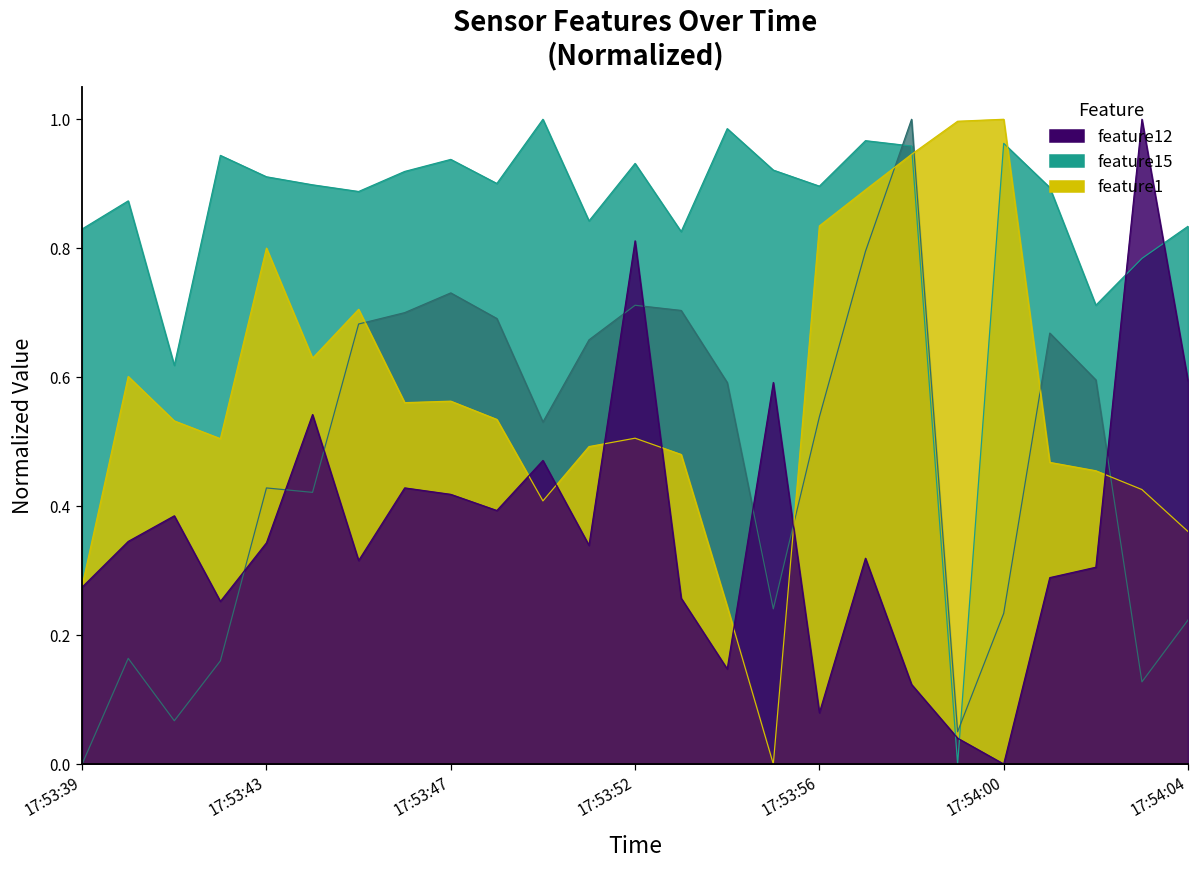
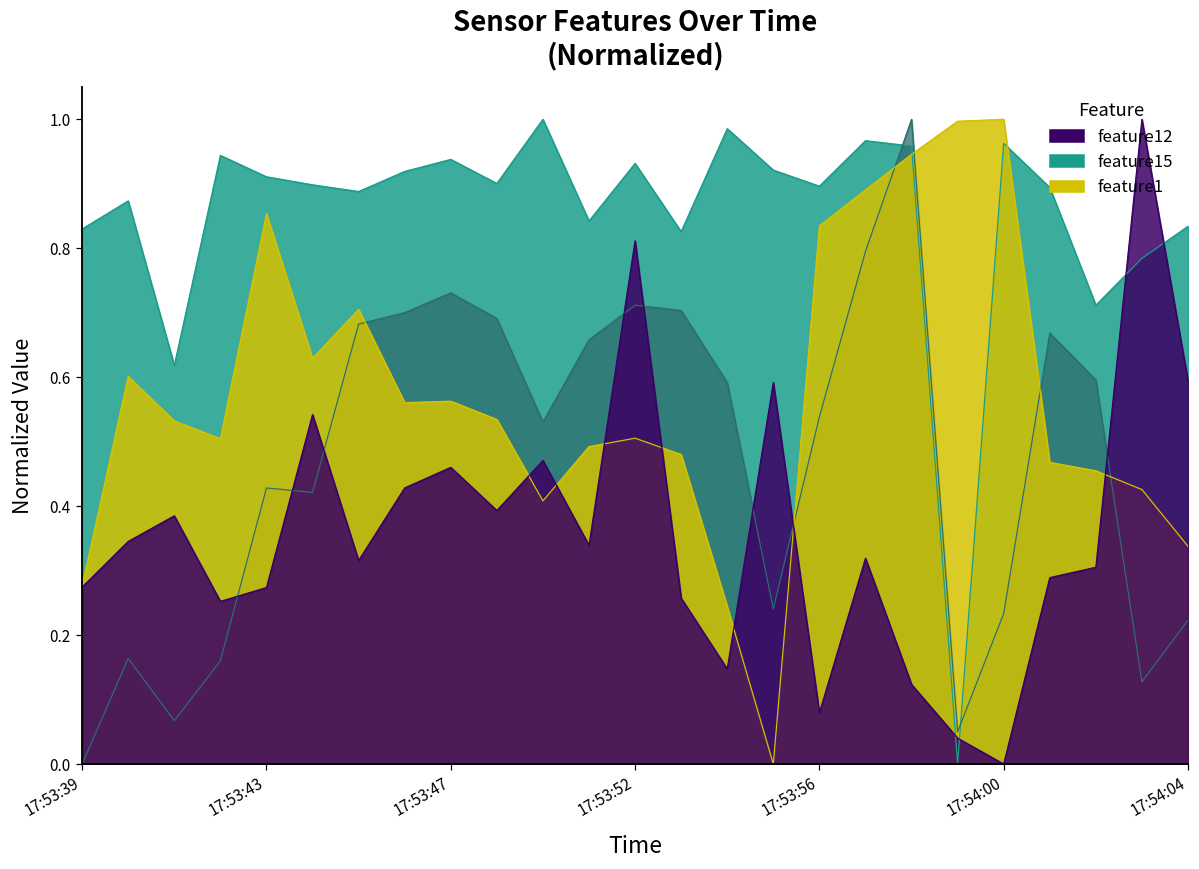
feature1, 17:53:43: 0.80 -> 0.85
feature12, 17:53:43: 0.34 -> 0.27
feature12, 17:53:47: 0.42 -> 0.46
feature1, 17:54:04: 0.36 -> 0.34
